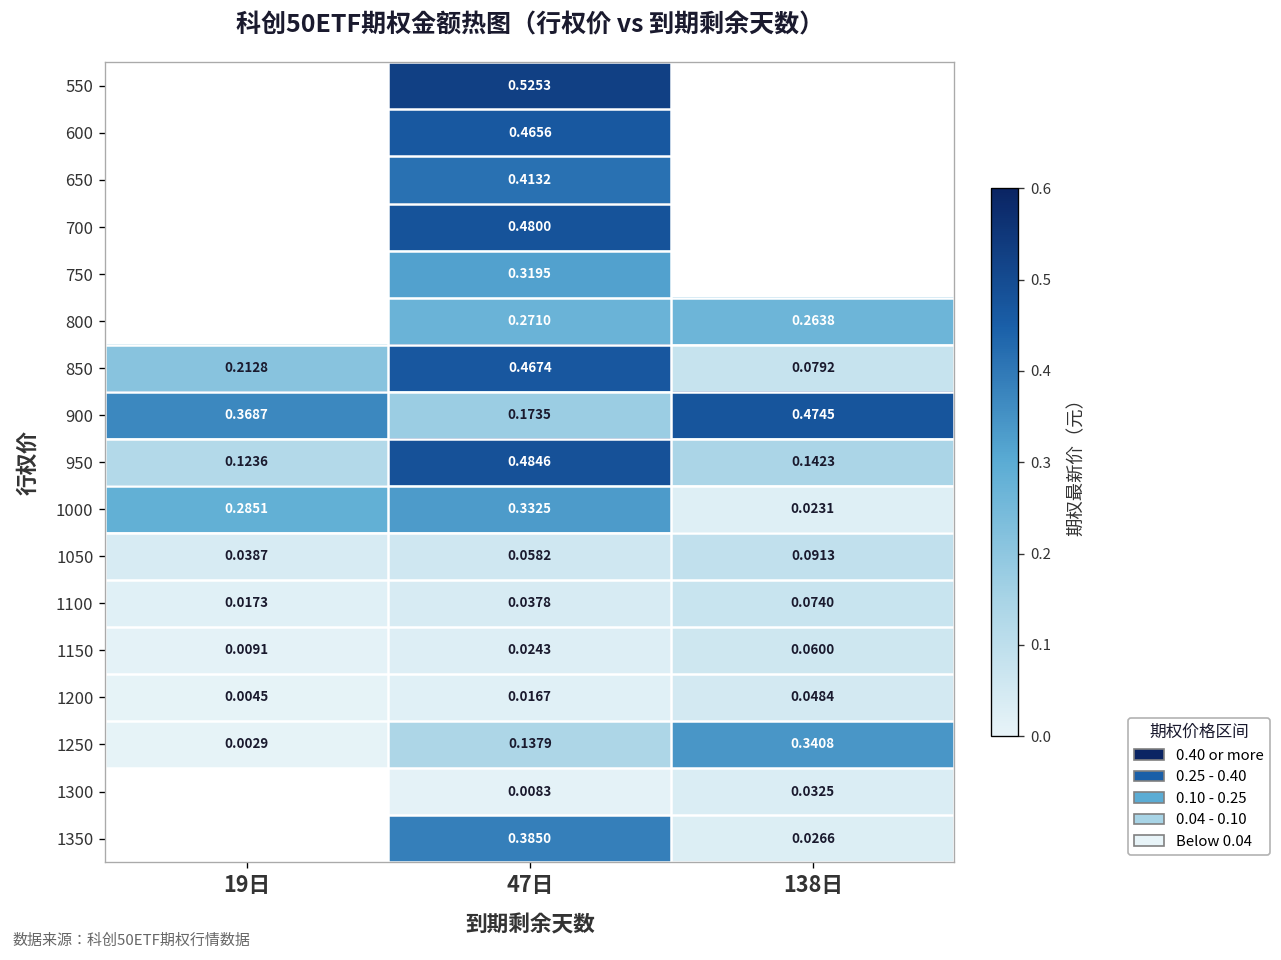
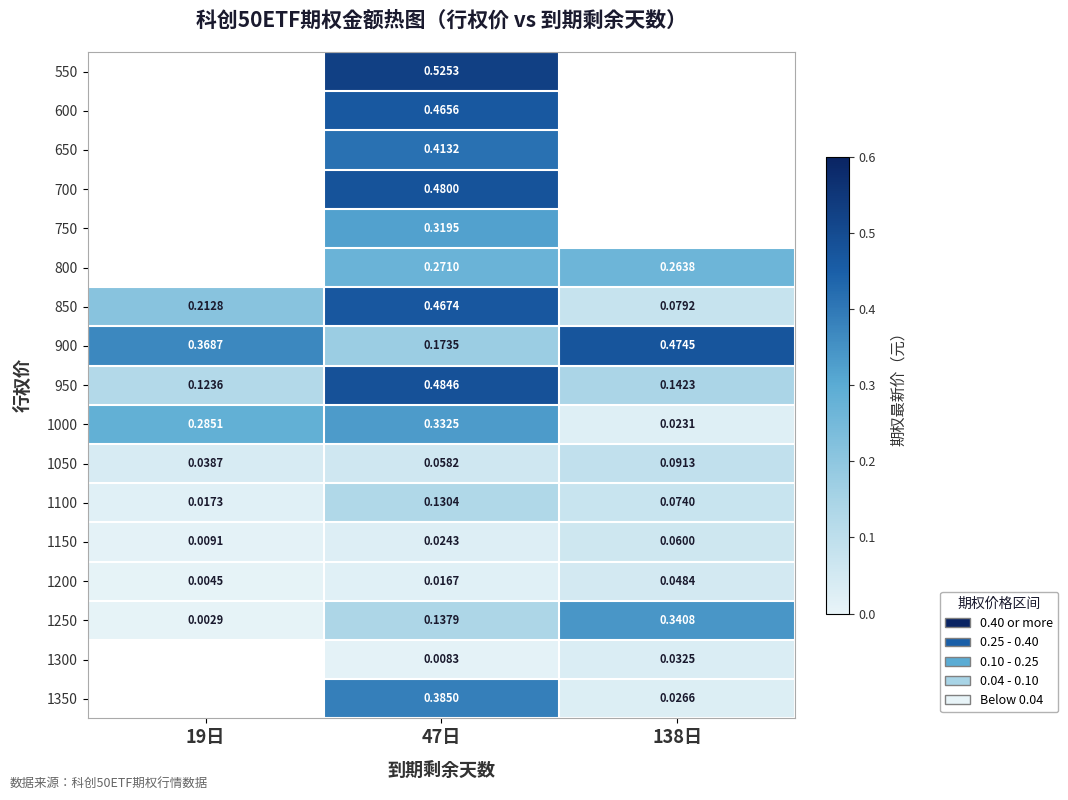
1100, 47日: 0.0378 -> 0.1304
